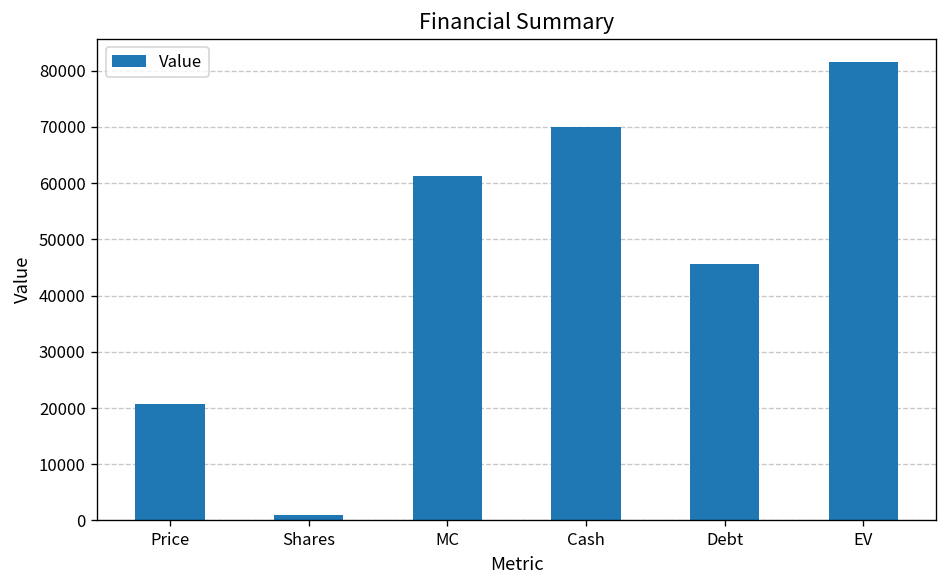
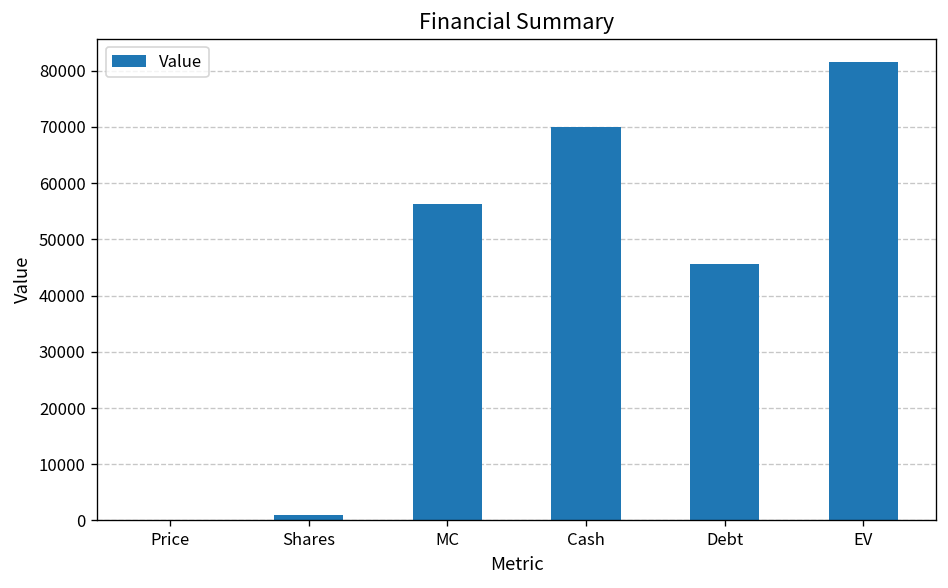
Price: 21000 -> 0
MC: 61000 -> 56000
